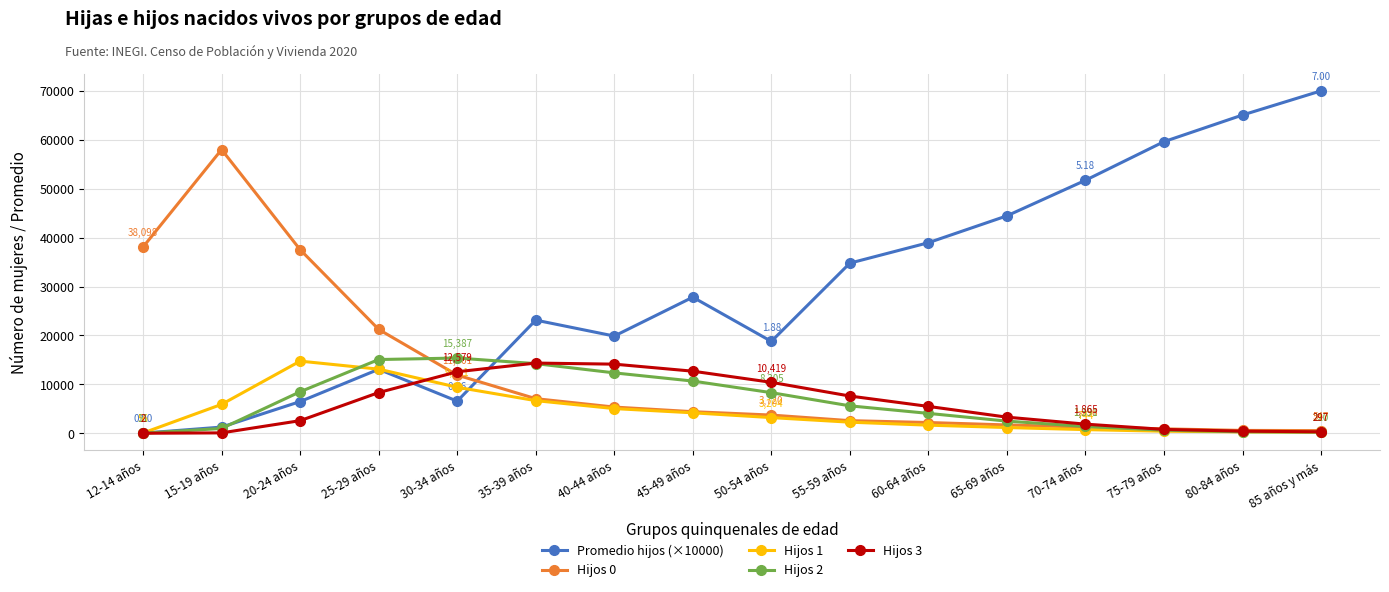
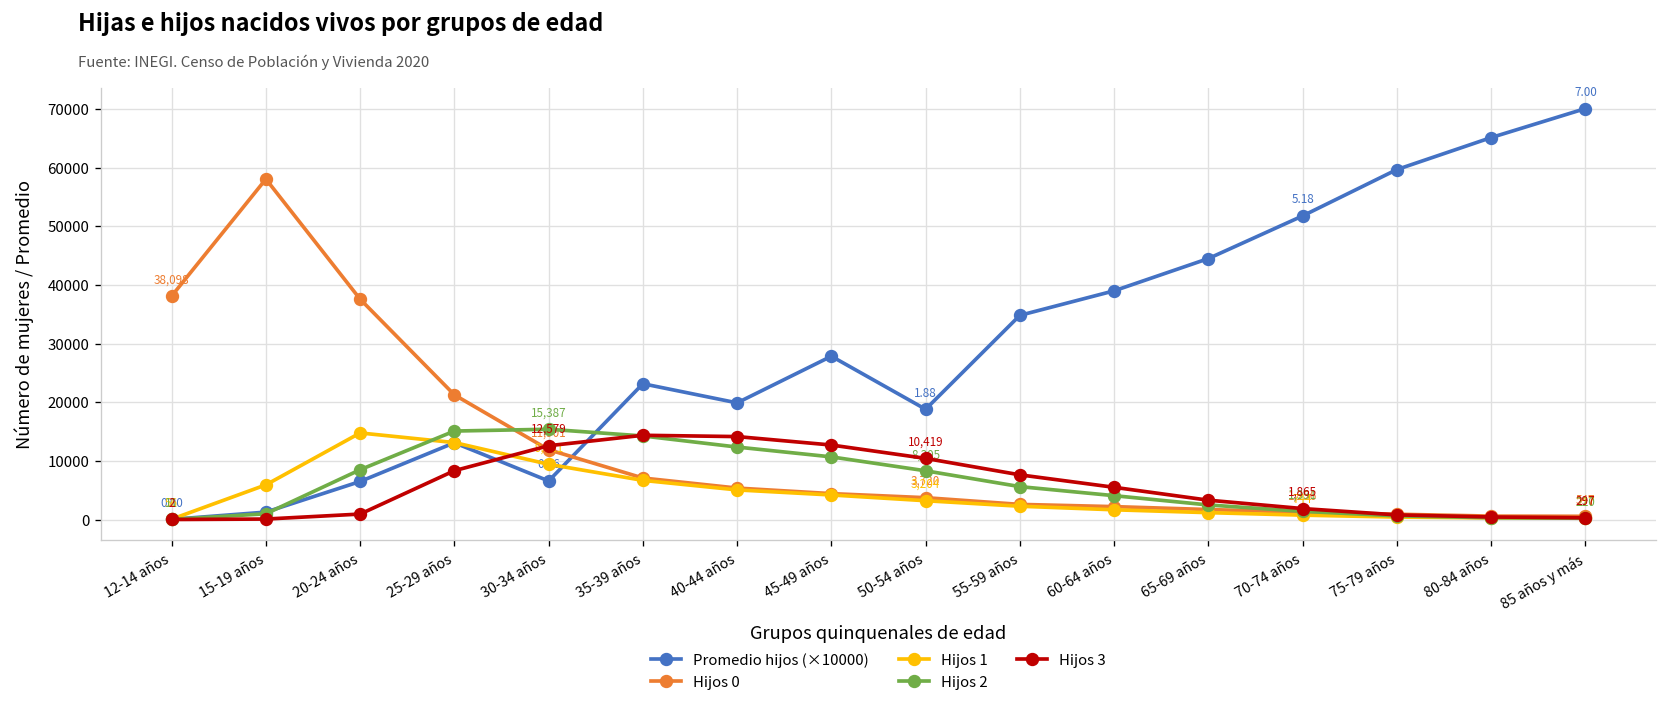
Hijos 3, 20-24 años: 3000 -> 1000
